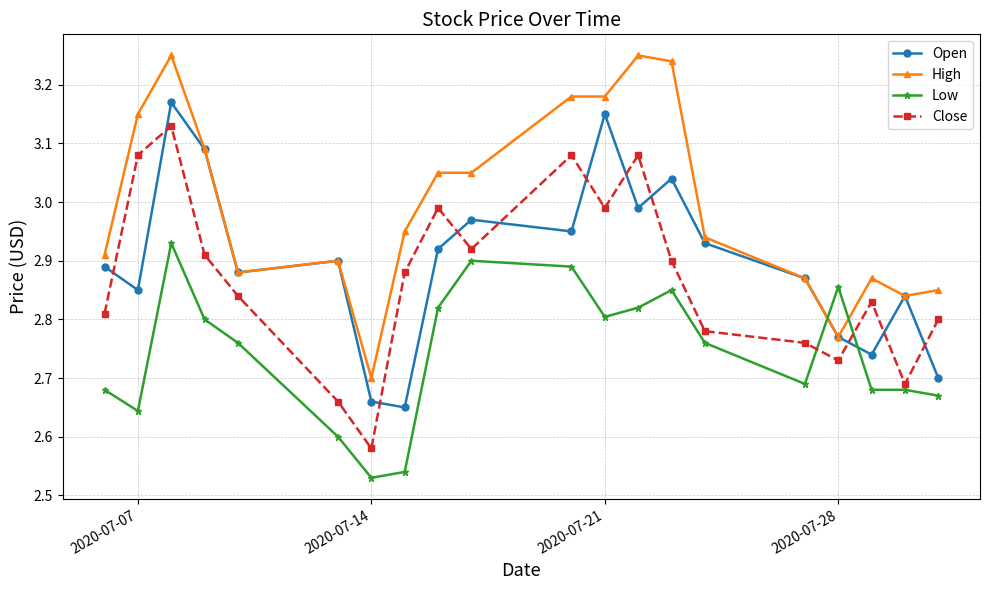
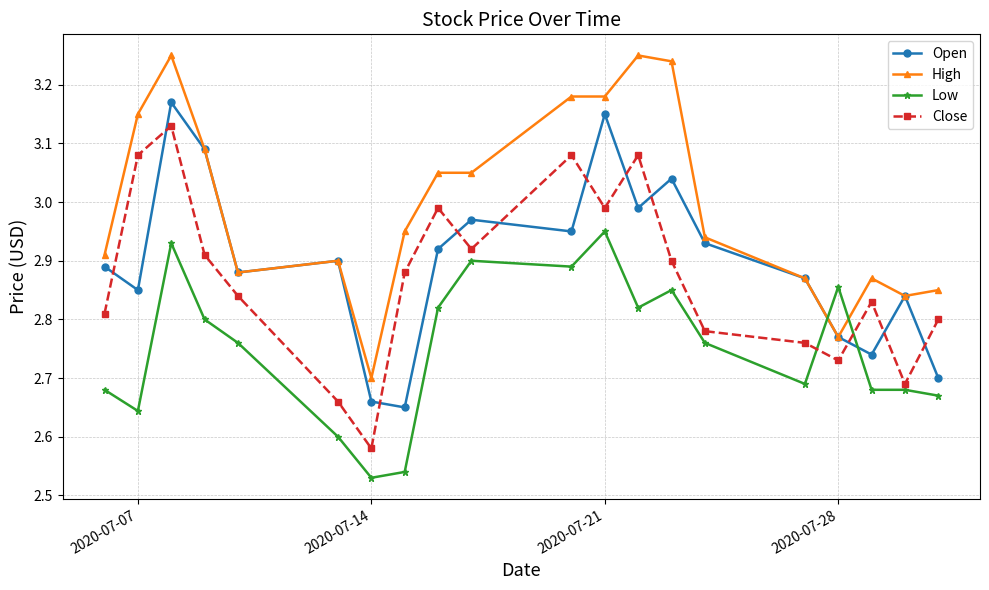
Low, 2020-07-21: 2.80 -> 2.95
